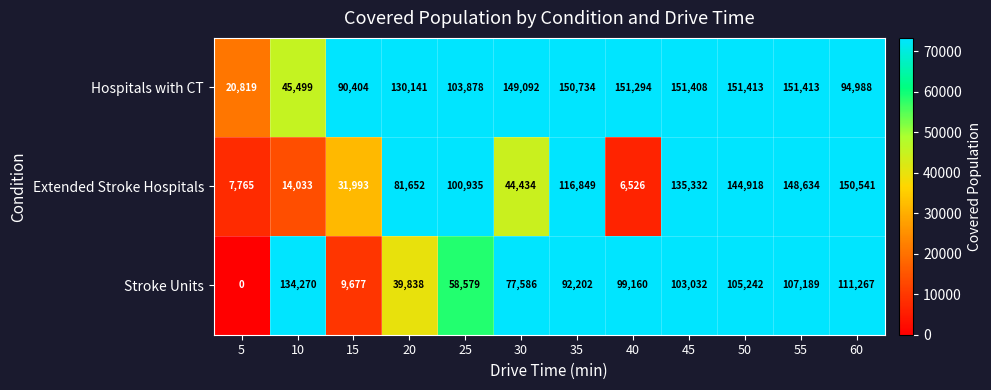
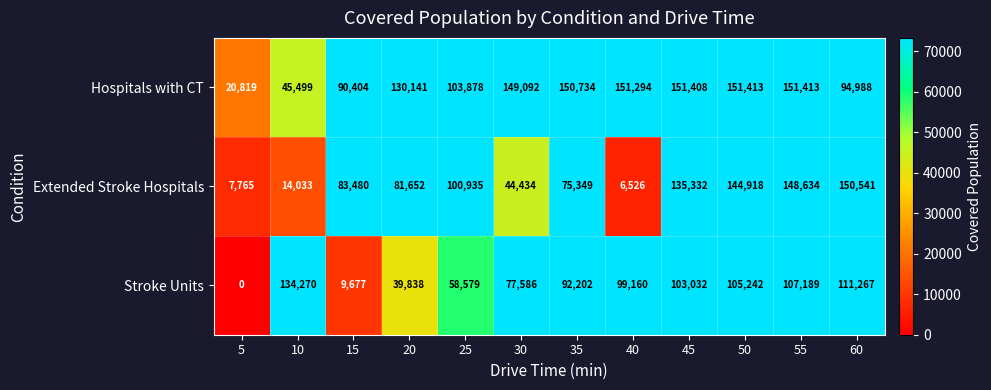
Extended Stroke Hospitals, 15: 31,993 -> 83,480
Extended Stroke Hospitals, 35: 116,849 -> 75,349
